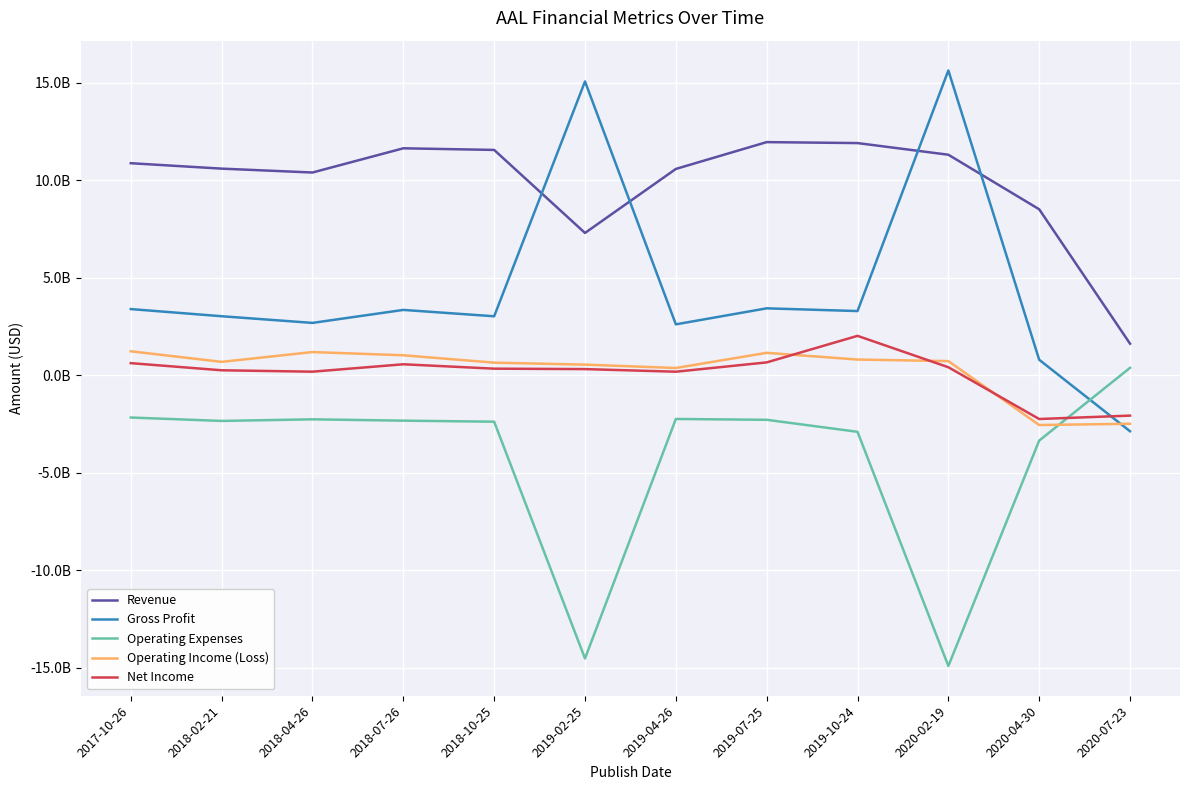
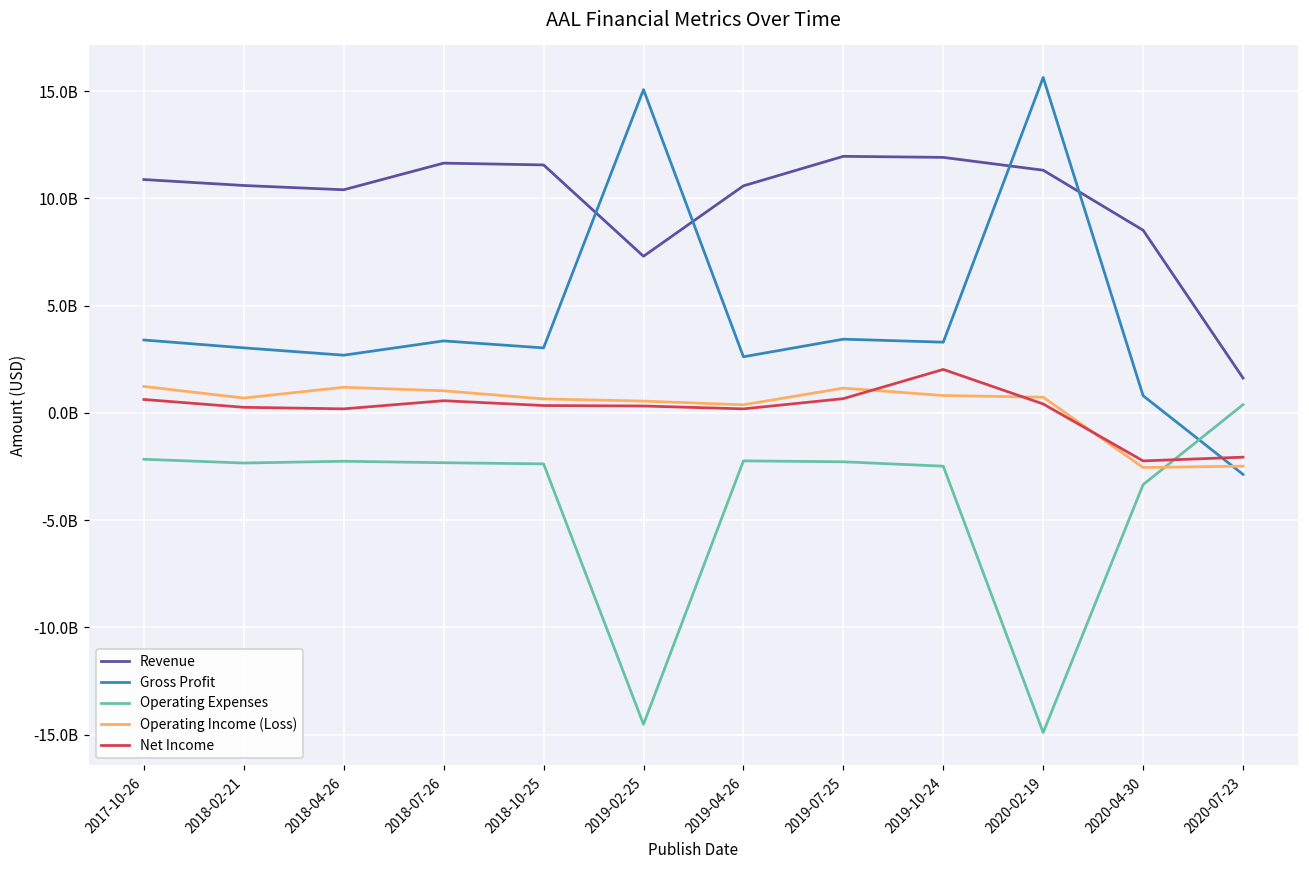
Operating Expenses, 2019-10-24: -2900000000 -> -2500000000
